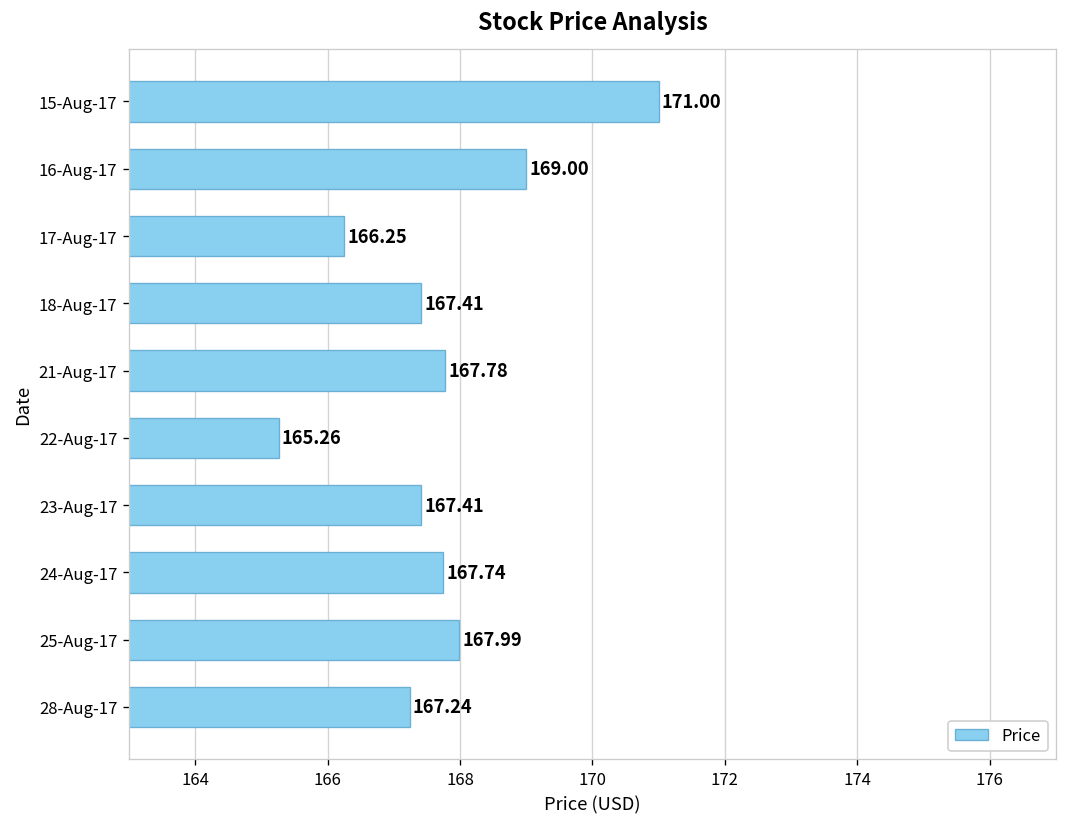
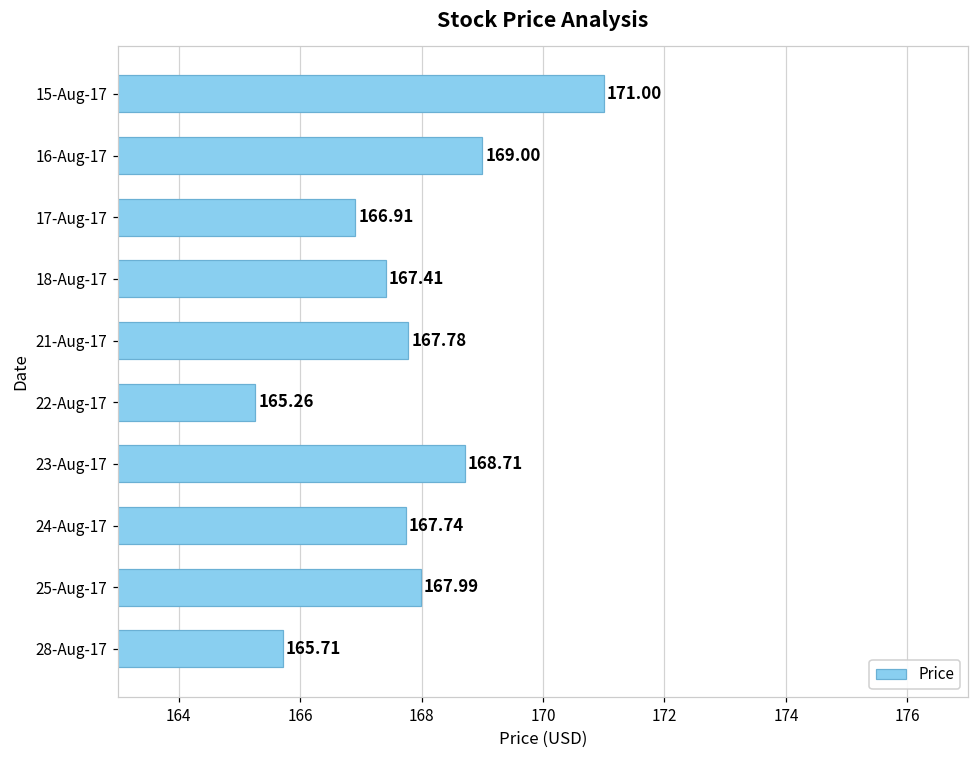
17-Aug-17: 166.25 -> 166.91
23-Aug-17: 167.41 -> 168.71
28-Aug-17: 167.24 -> 165.71
